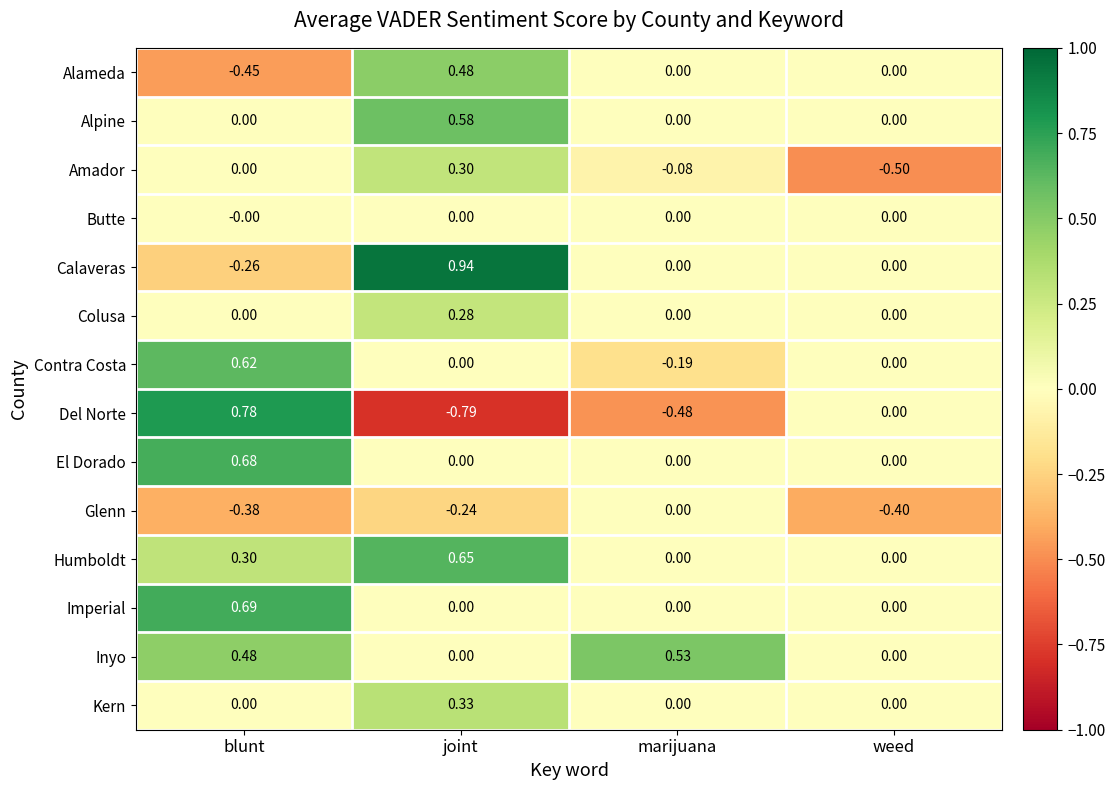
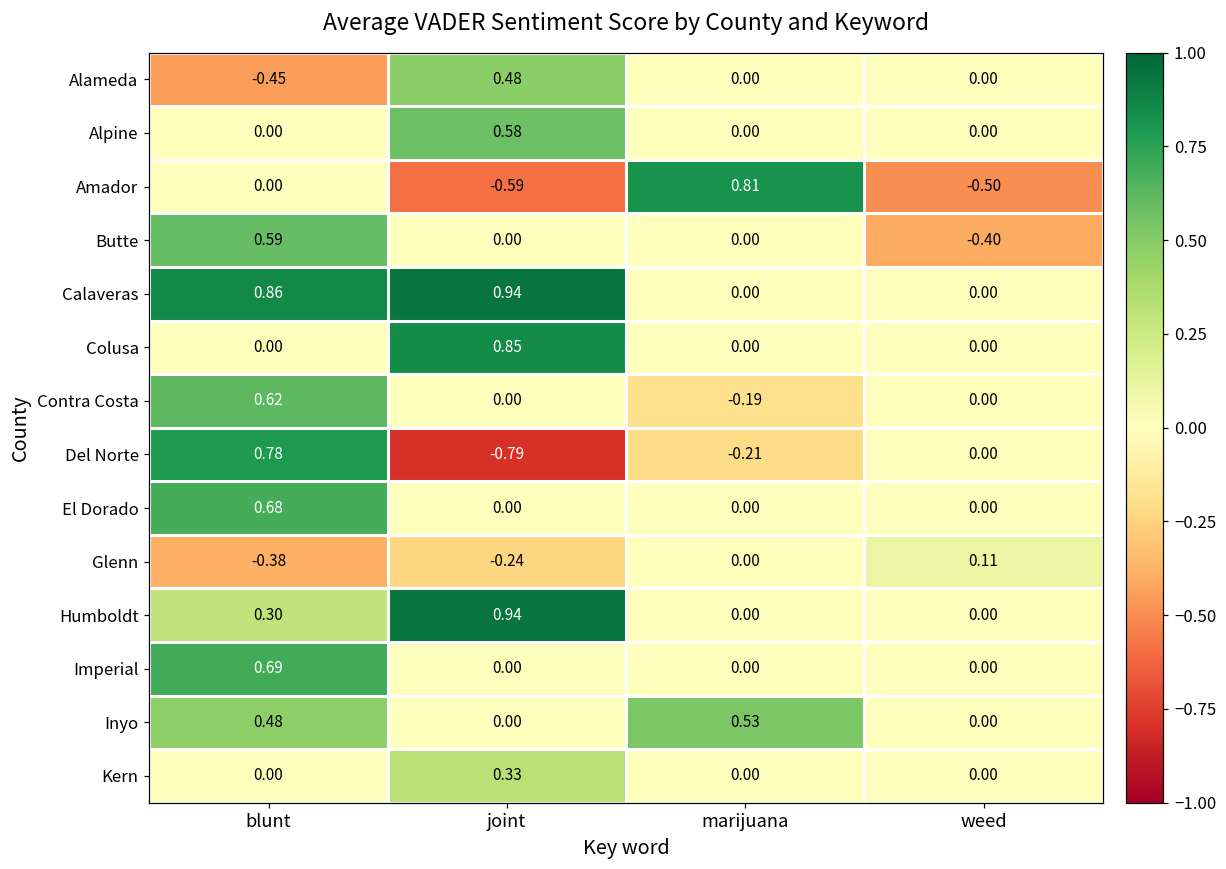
Amador, joint: 0.30 -> -0.59
Amador, marijuana: -0.08 -> 0.81
Butte, blunt: -0.00 -> 0.59
Butte, weed: 0.00 -> -0.40
Calaveras, blunt: -0.26 -> 0.86
Colusa, joint: 0.28 -> 0.85
Del Norte, marijuana: -0.48 -> -0.21
Glenn, weed: -0.40 -> 0.11
Humboldt, joint: 0.65 -> 0.94
